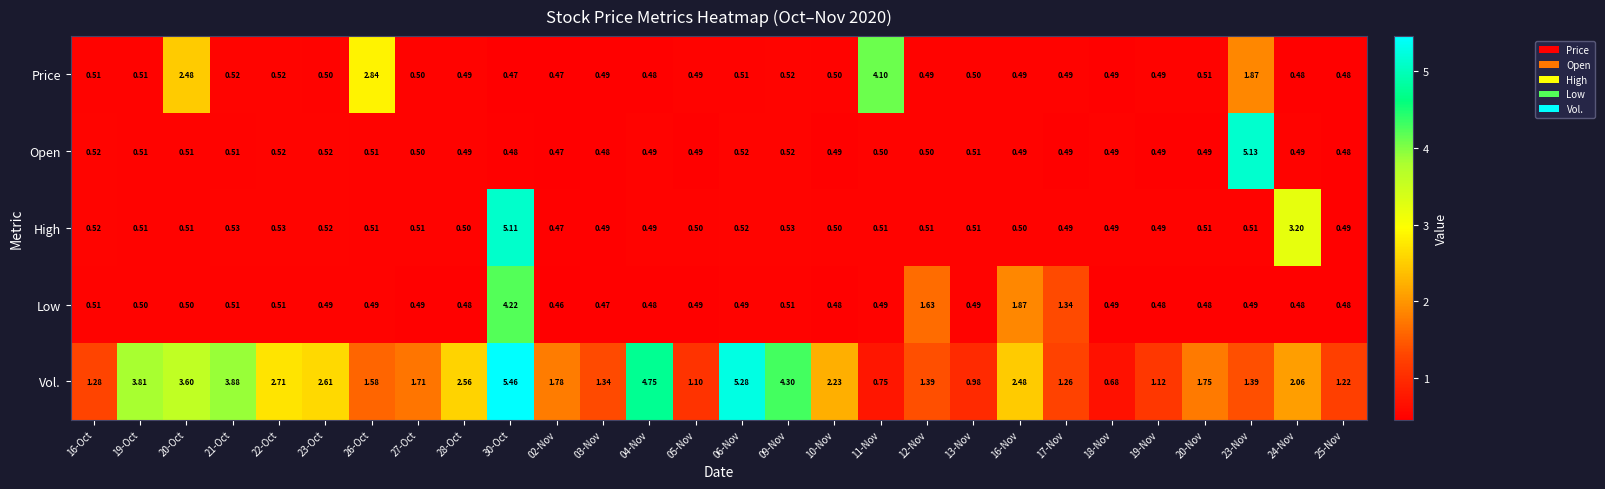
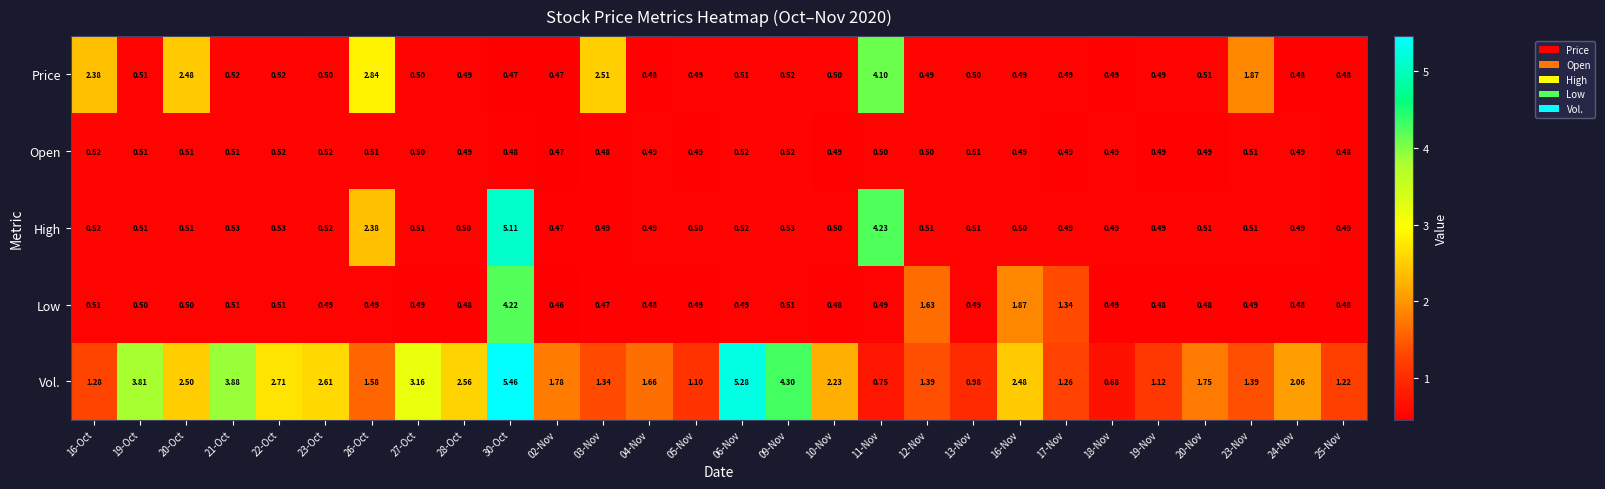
Price, 16-Oct: 0.51 -> 2.38
Price, 03-Nov: 0.49 -> 2.51
Open, 23-Nov: 5.13 -> 0.51
High, 26-Oct: 0.51 -> 2.38
High, 11-Nov: 0.51 -> 4.23
High, 24-Nov: 3.20 -> 0.49
Vol., 20-Oct: 3.60 -> 2.50
Vol., 27-Oct: 1.71 -> 3.16
Vol., 04-Nov: 4.75 -> 1.66
